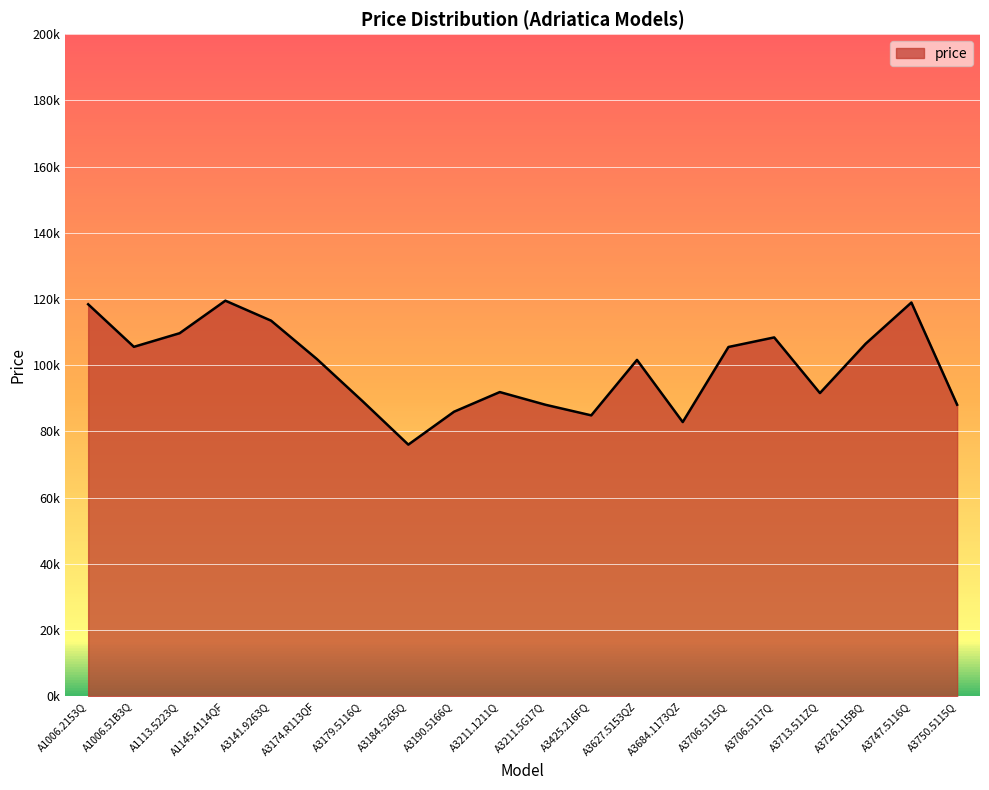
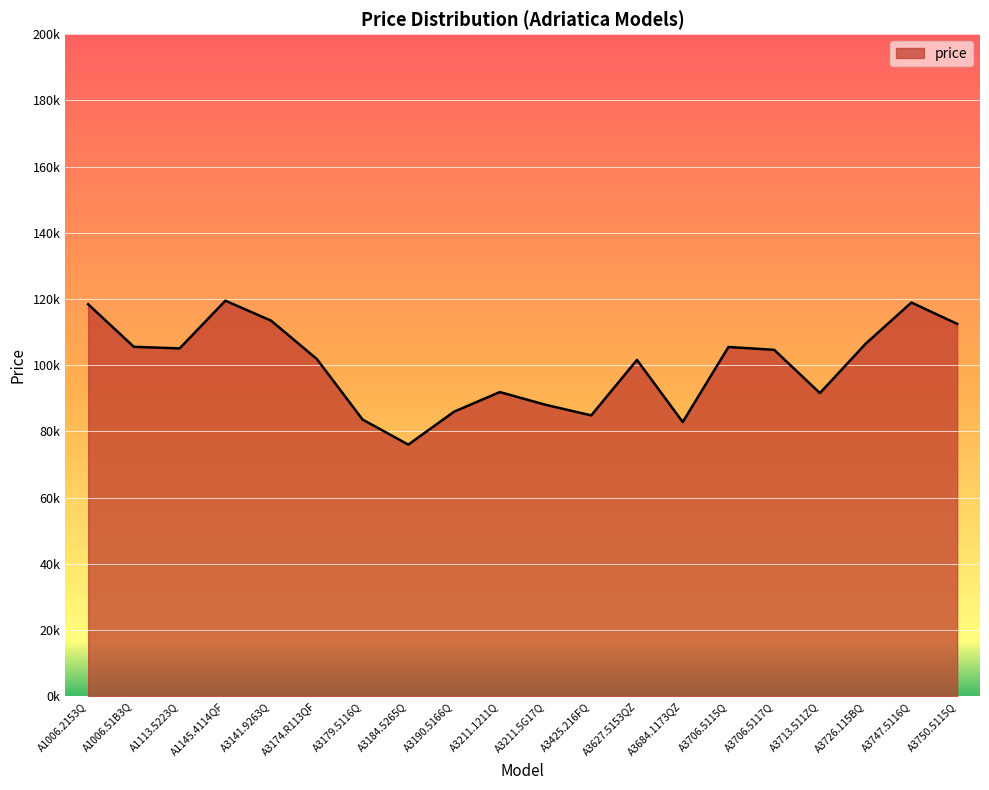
A1113.5223Q: 110000 -> 105000
A3179.5116Q: 89000 -> 84000
A3706.5117Q: 108000 -> 105000
A3750.5115Q: 88000 -> 112000
